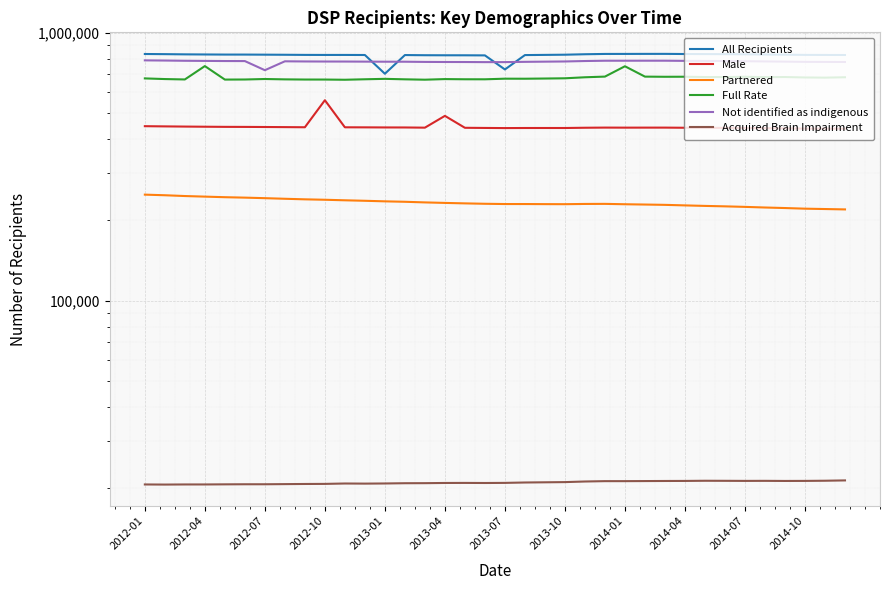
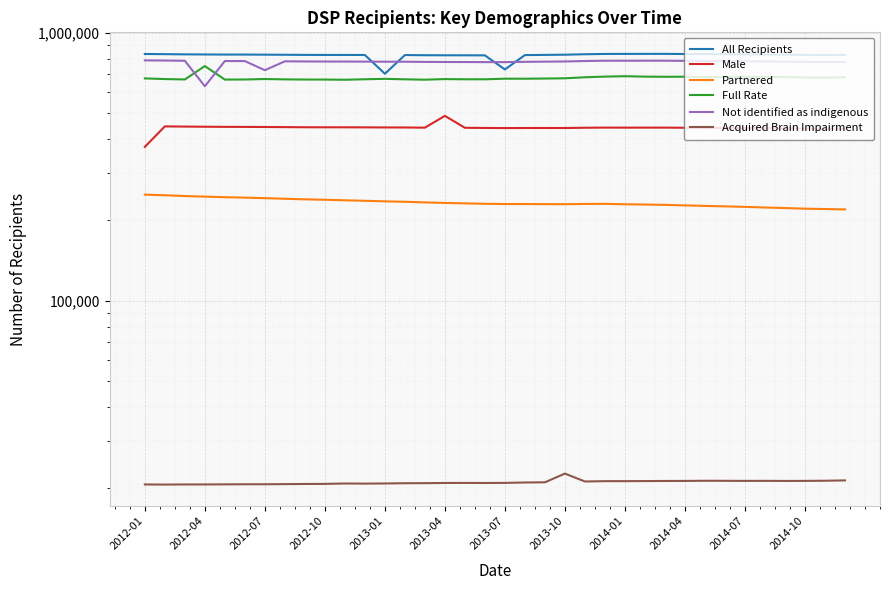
Male, 2012-01: 450,000 -> 370,000
Not identified as indigenous, 2012-04: 780,000 -> 630,000
Male, 2012-10: 560,000 -> 440,000
Acquired Brain Impairment, 2013-10: 21,000 -> 23,000
Full Rate, 2014-01: 750,000 -> 690,000
